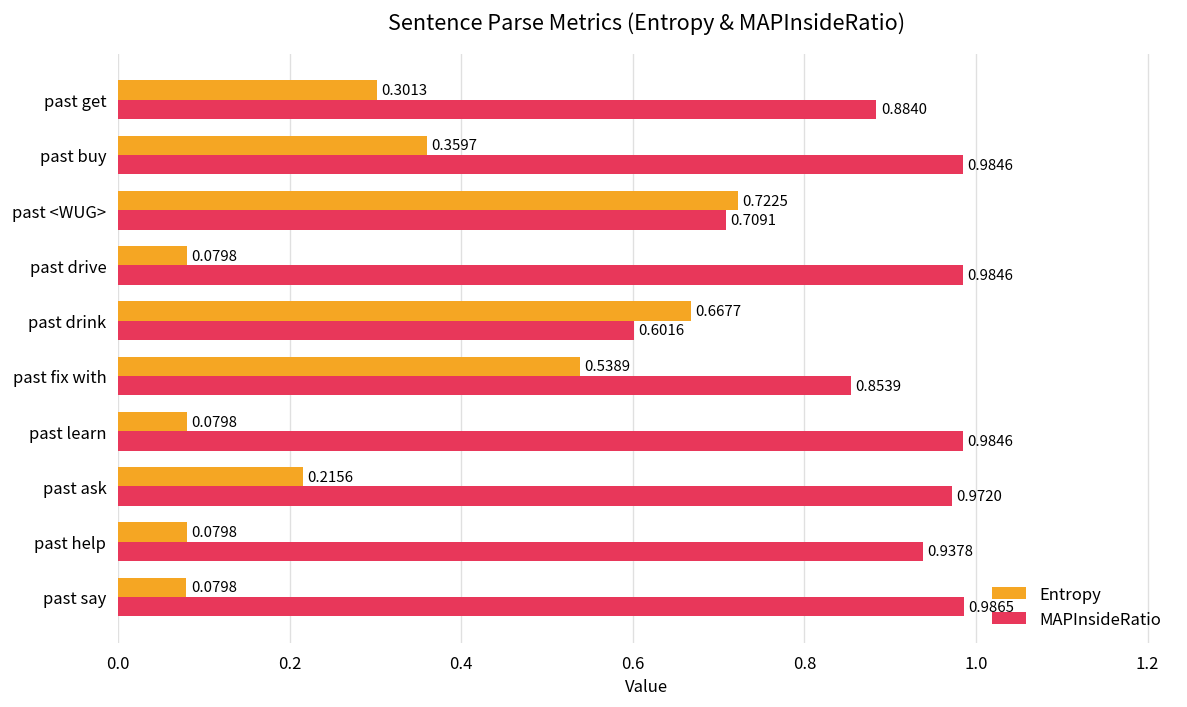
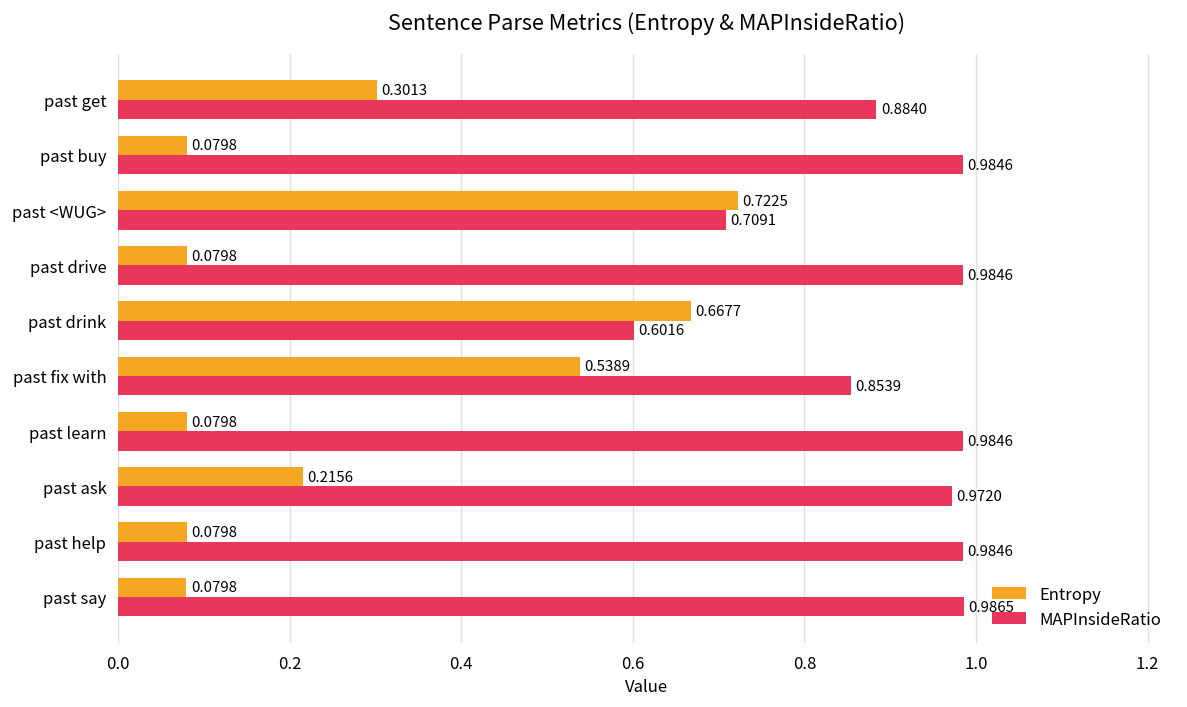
Entropy, past buy: 0.3597 -> 0.0798
MAPInsideRatio, past help: 0.9378 -> 0.9846
